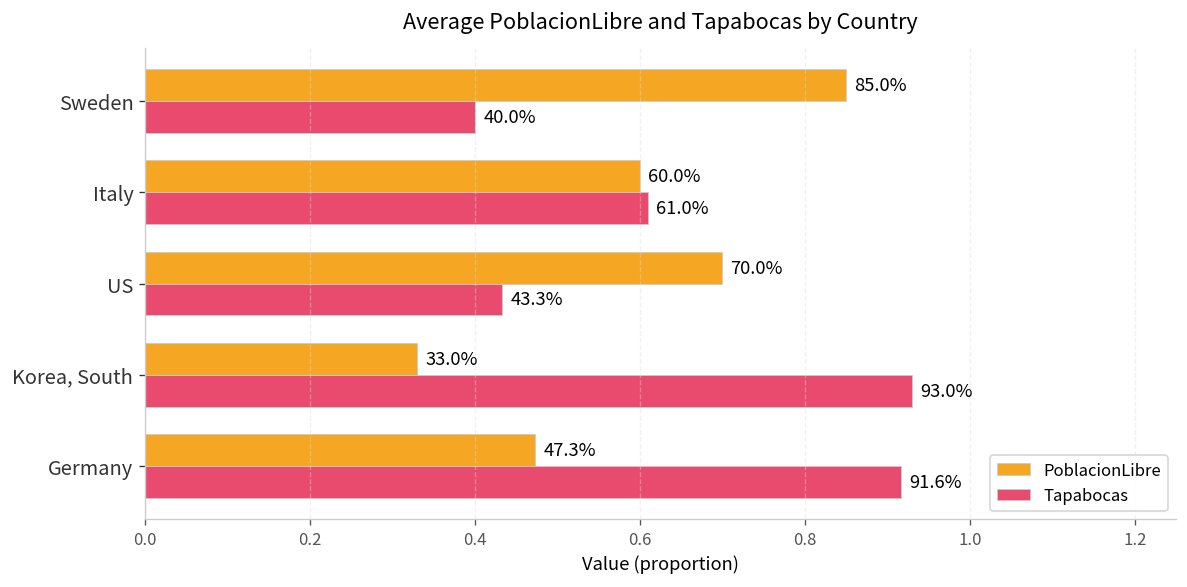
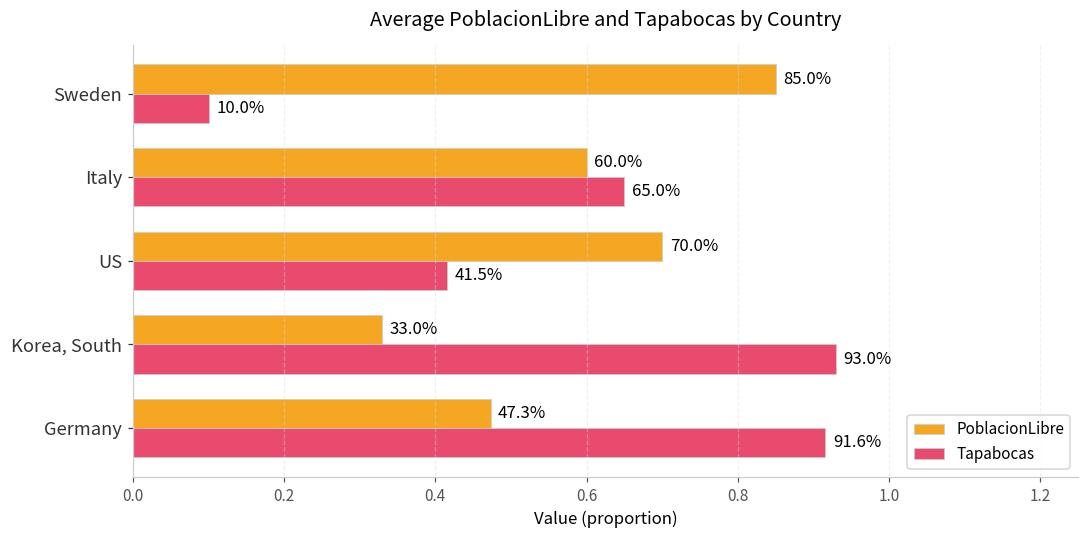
Tapabocas, Sweden: 40.0% -> 10.0%
Tapabocas, Italy: 61.0% -> 65.0%
Tapabocas, US: 43.3% -> 41.5%
